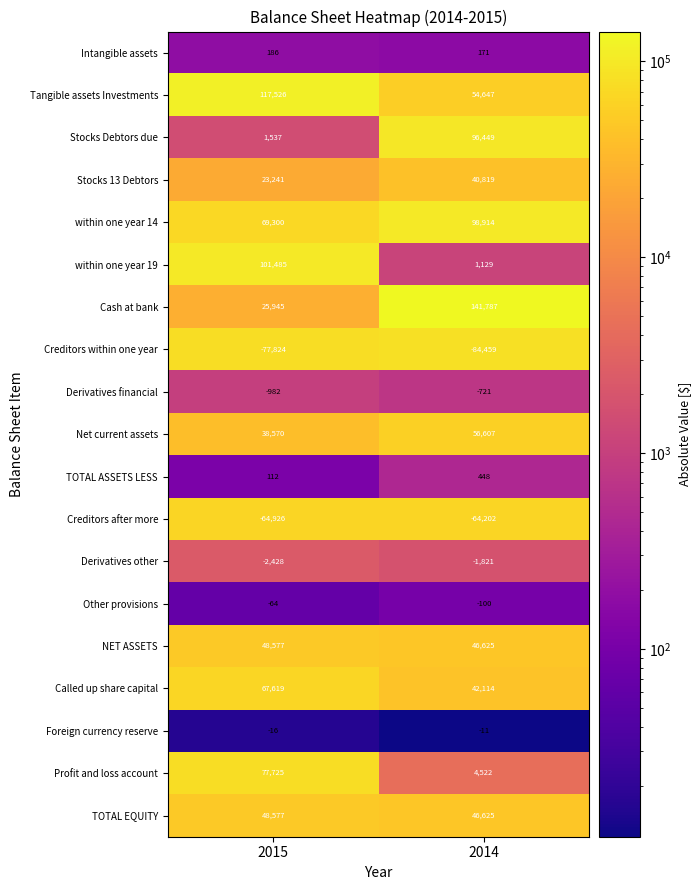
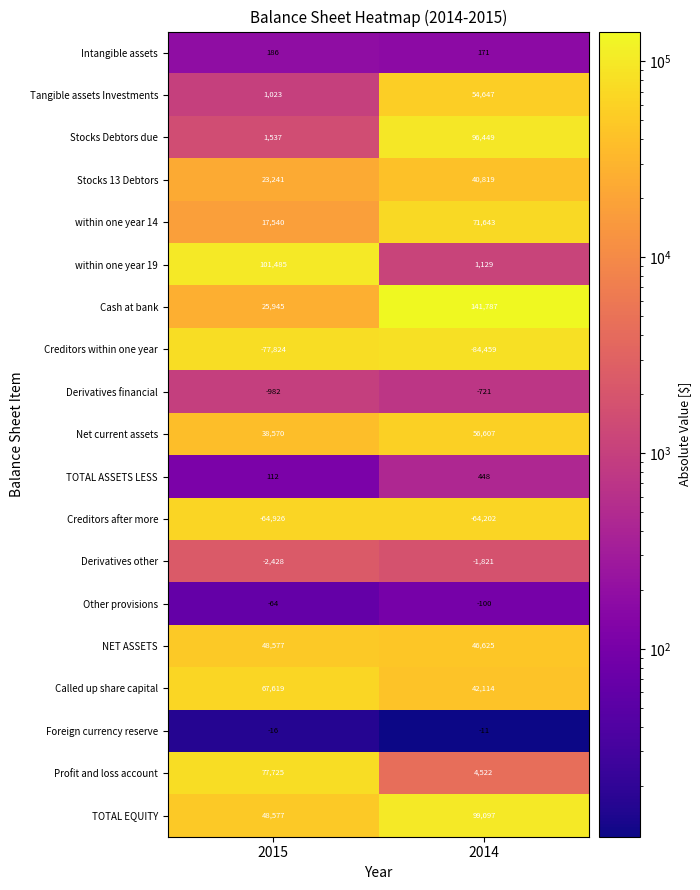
Tangible assets Investments, 2015: 117,526 -> 1,023
within one year 14, 2015: 69,300 -> 17,540
within one year 14, 2014: 98,914 -> 71,643
TOTAL EQUITY, 2014: 46,625 -> 99,097
